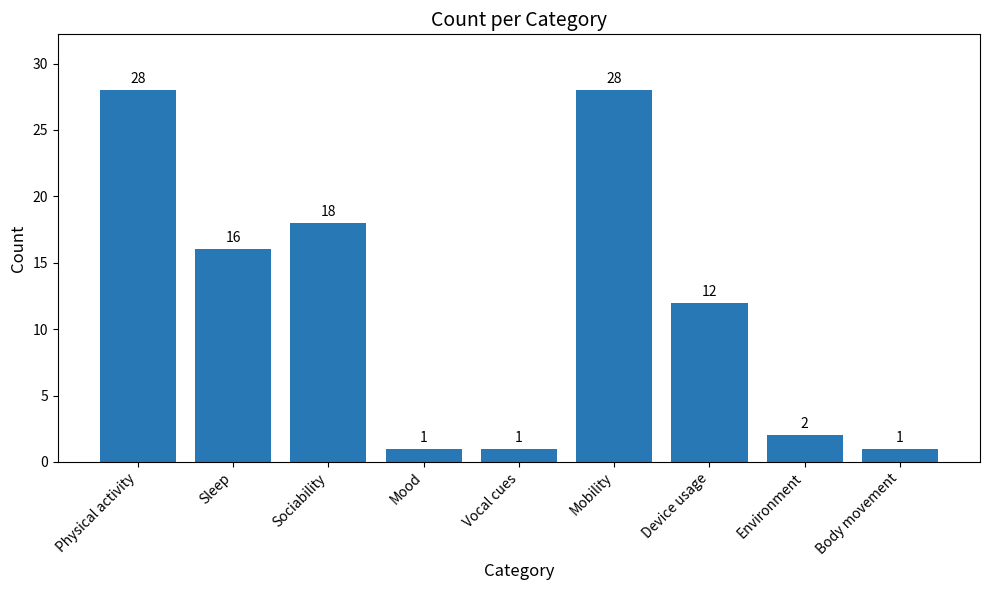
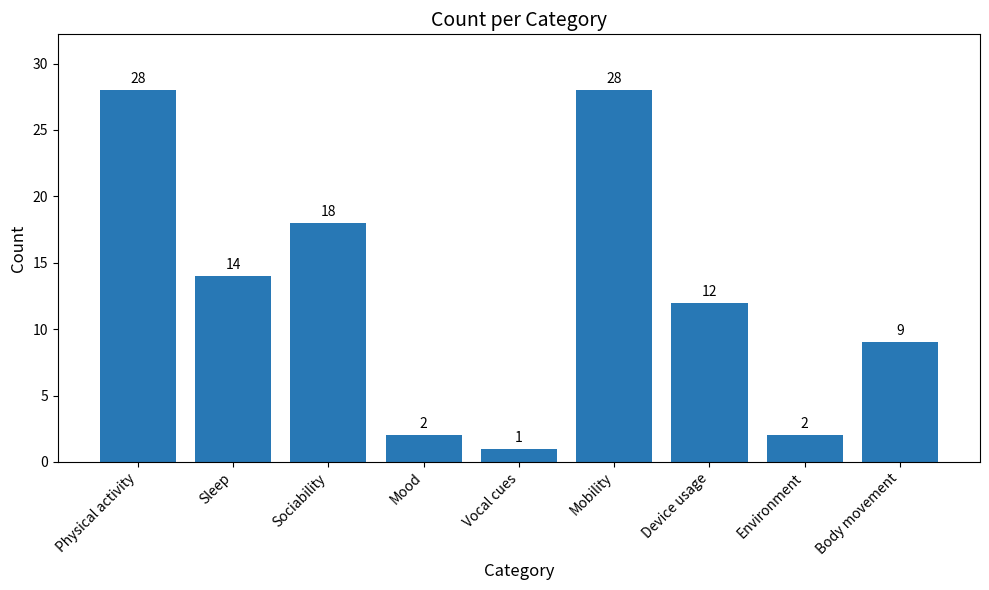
Sleep: 16 -> 14
Mood: 1 -> 2
Body movement: 1 -> 9
